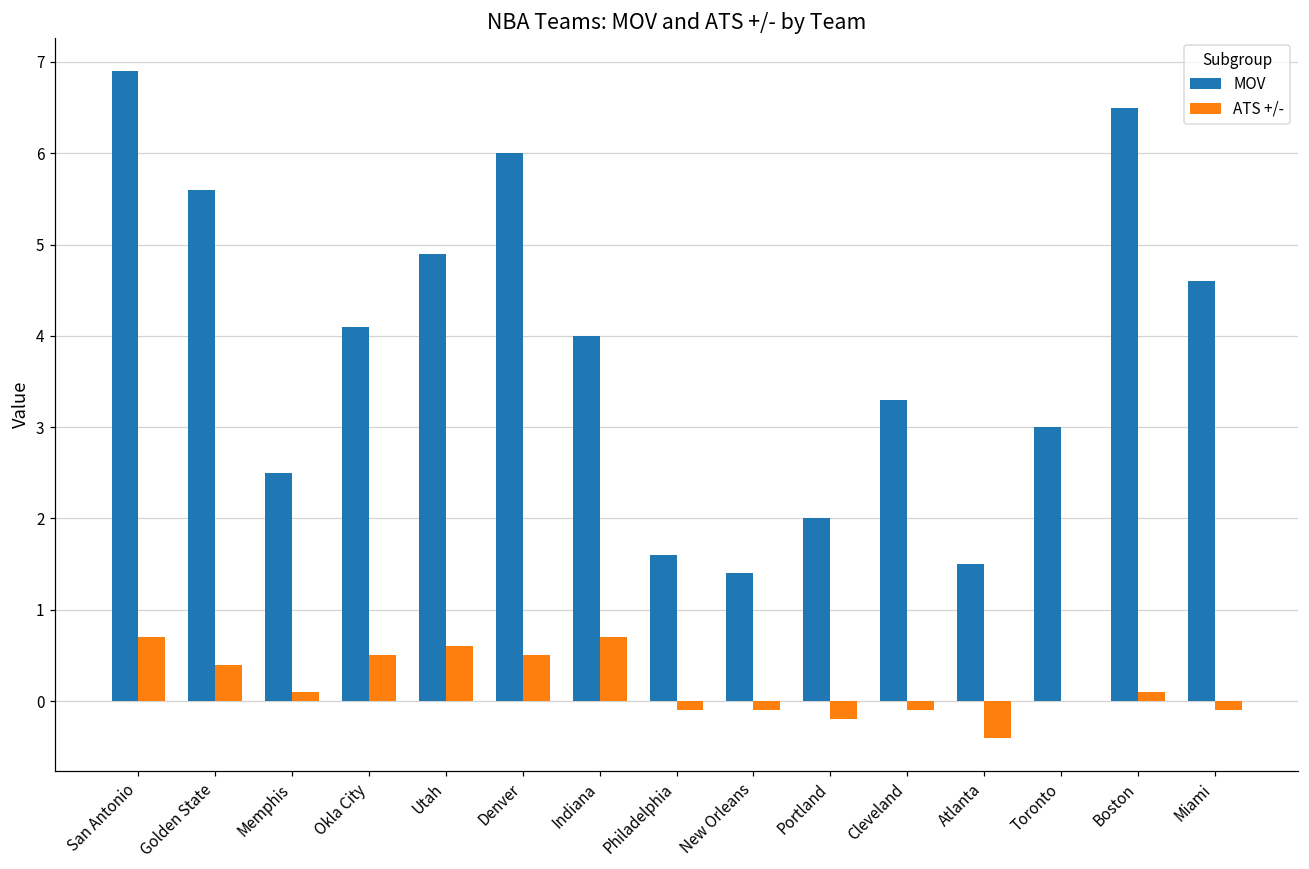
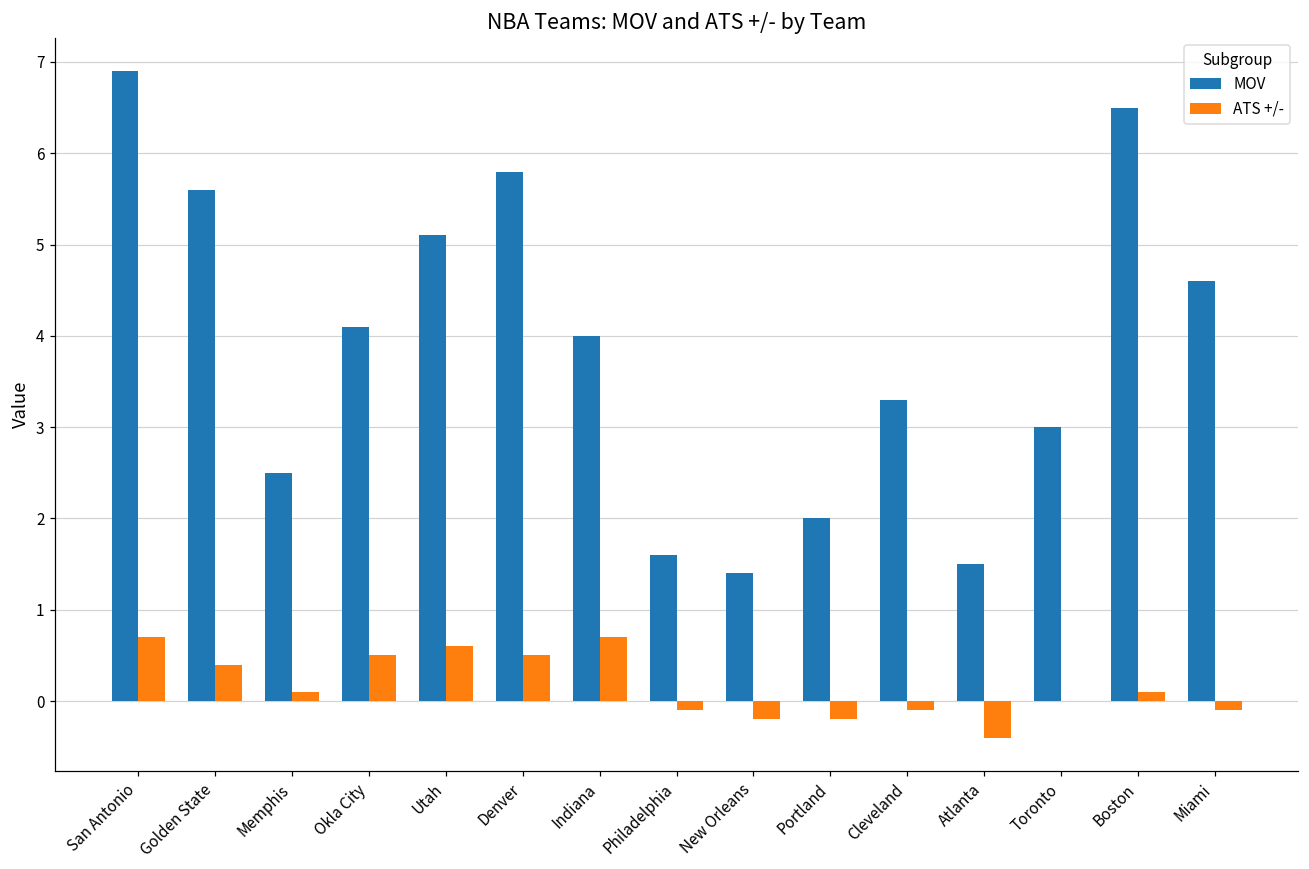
MOV, Utah: 4.9 -> 5.1
MOV, Denver: 6.0 -> 5.8
ATS +/-, New Orleans: -0.1 -> -0.2
